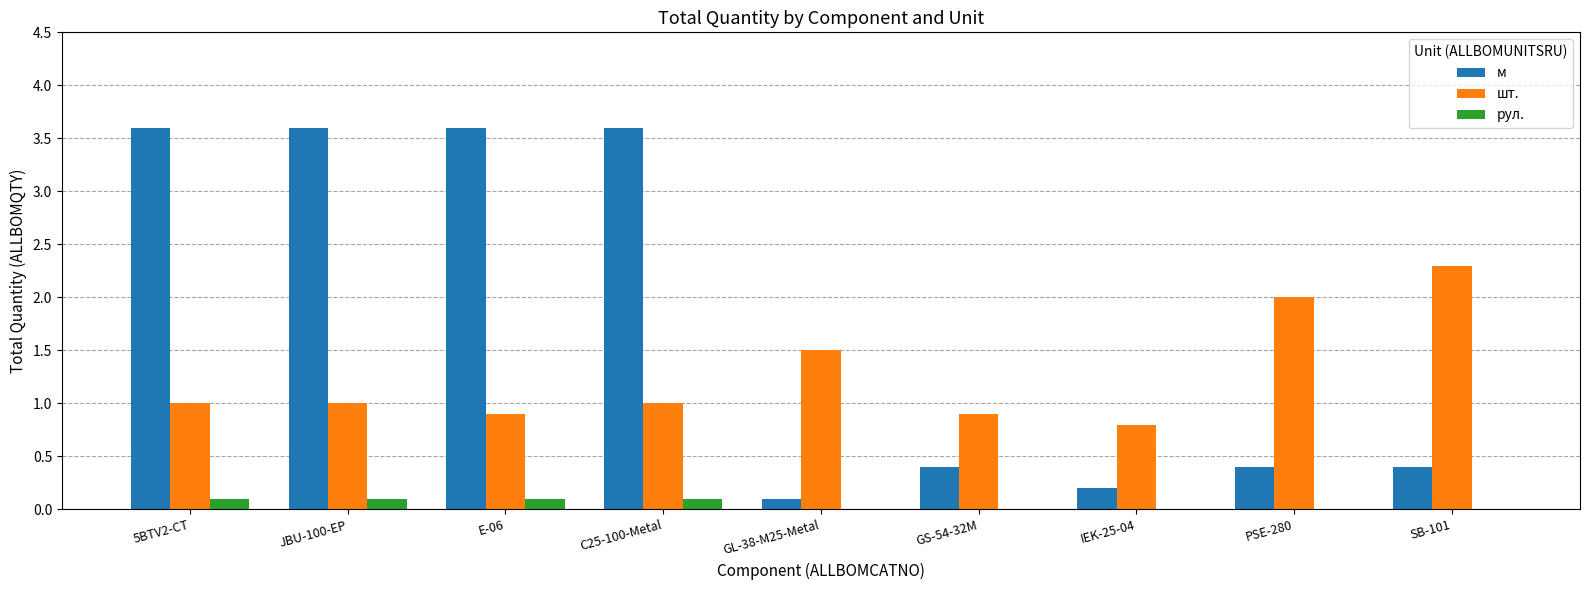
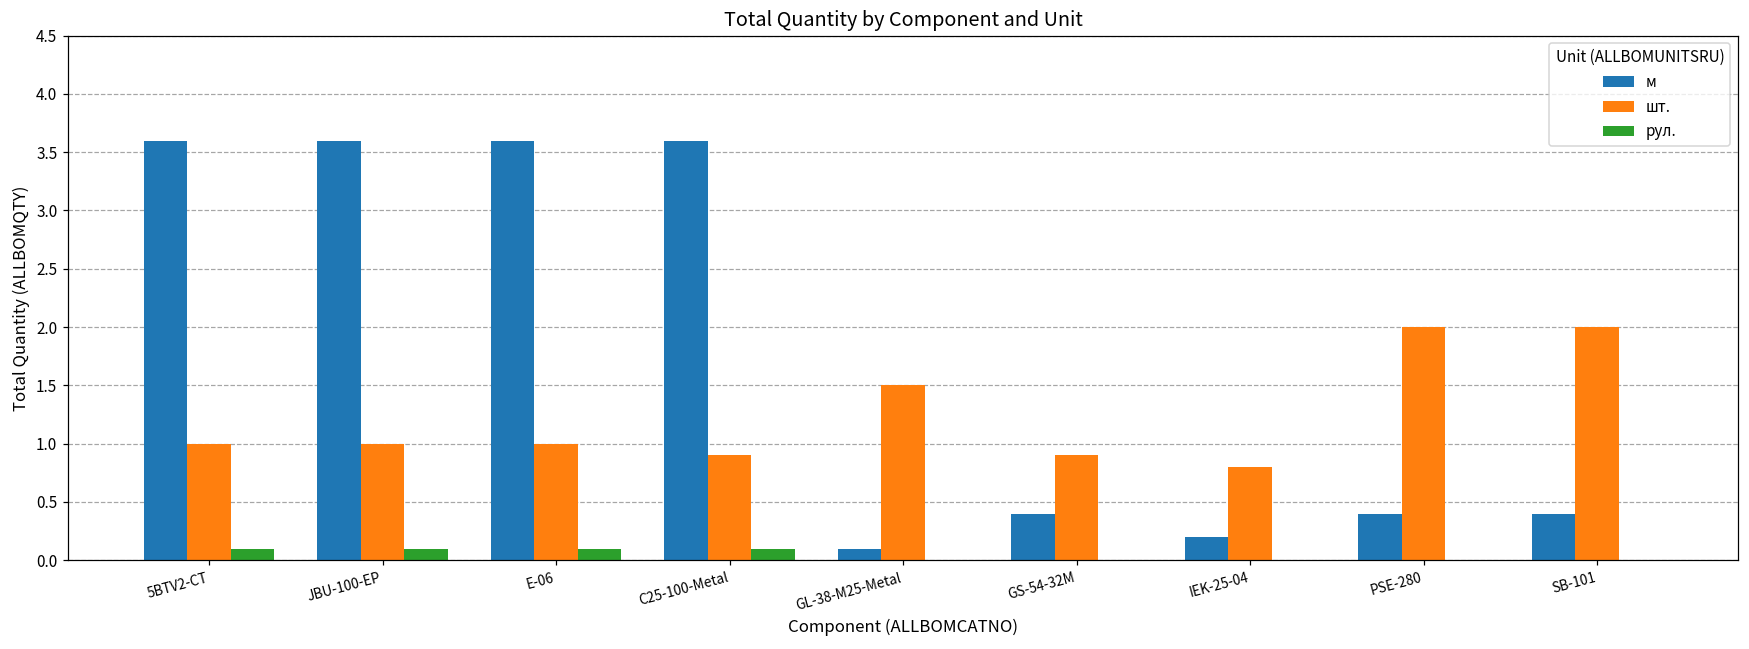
шт., E-06: 0.9 -> 1.0
шт., C25-100-Metal: 1.0 -> 0.9
шт., SB-101: 2.3 -> 2.0
